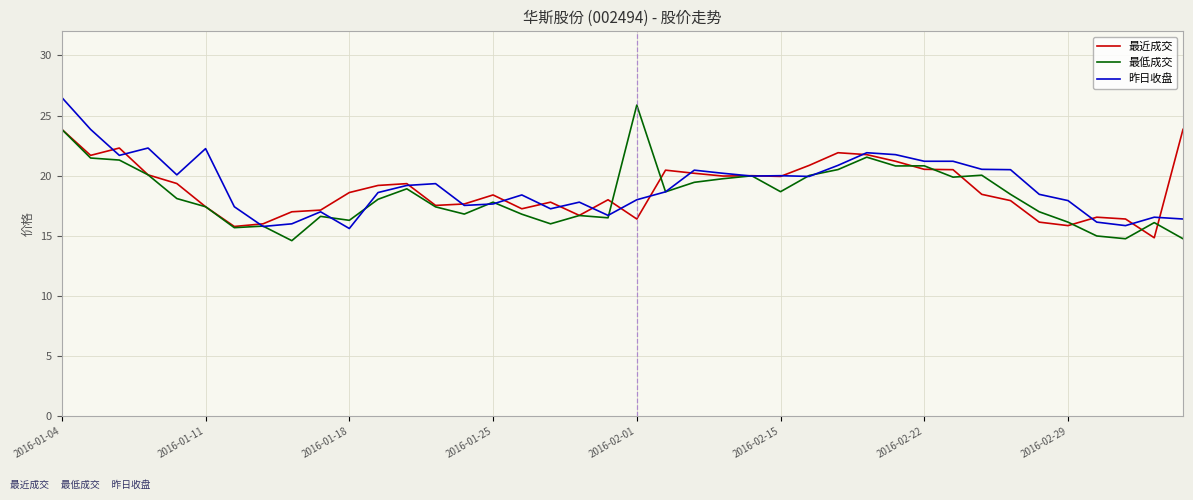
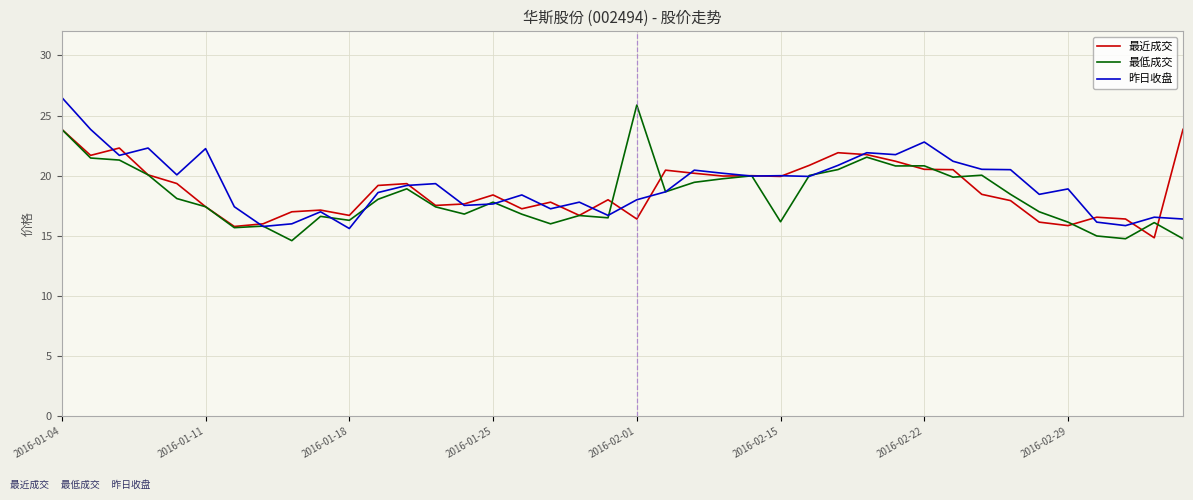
最近成交, 2016-01-18: 18.6 -> 16.7
最低成交, 2016-02-15: 18.7 -> 16.2
昨日收盘, 2016-02-22: 21.2 -> 22.8
昨日收盘, 2016-02-29: 17.9 -> 18.9
